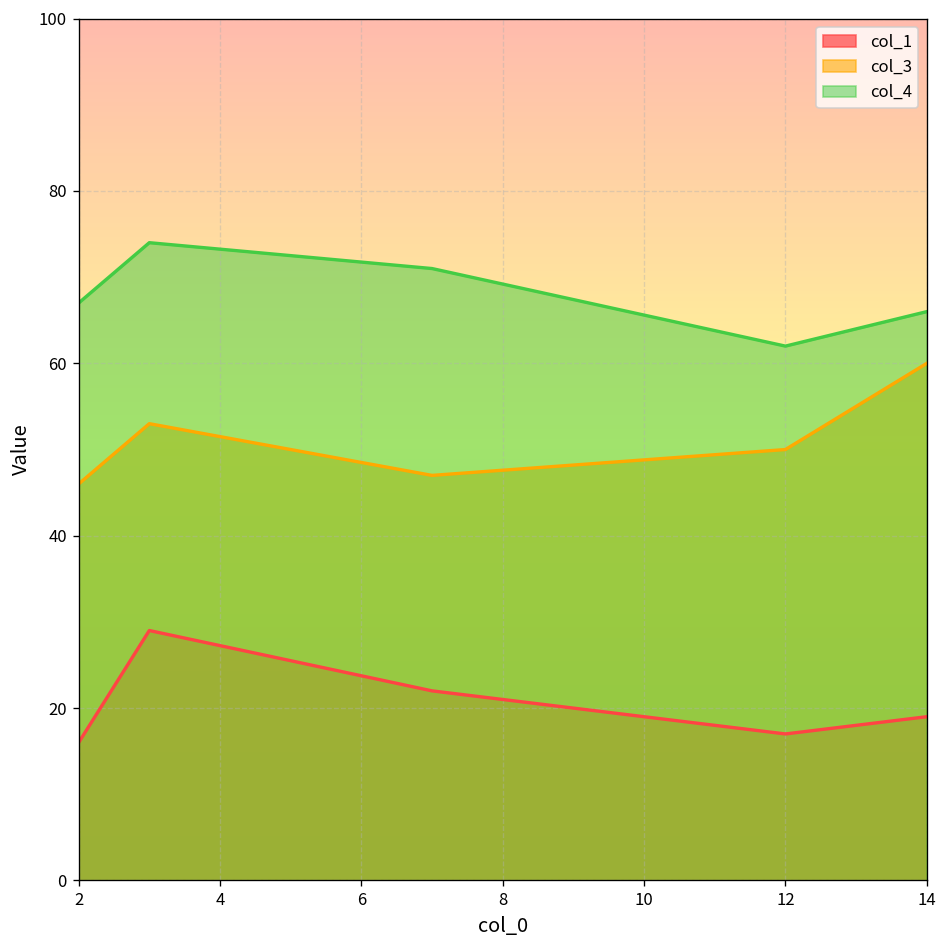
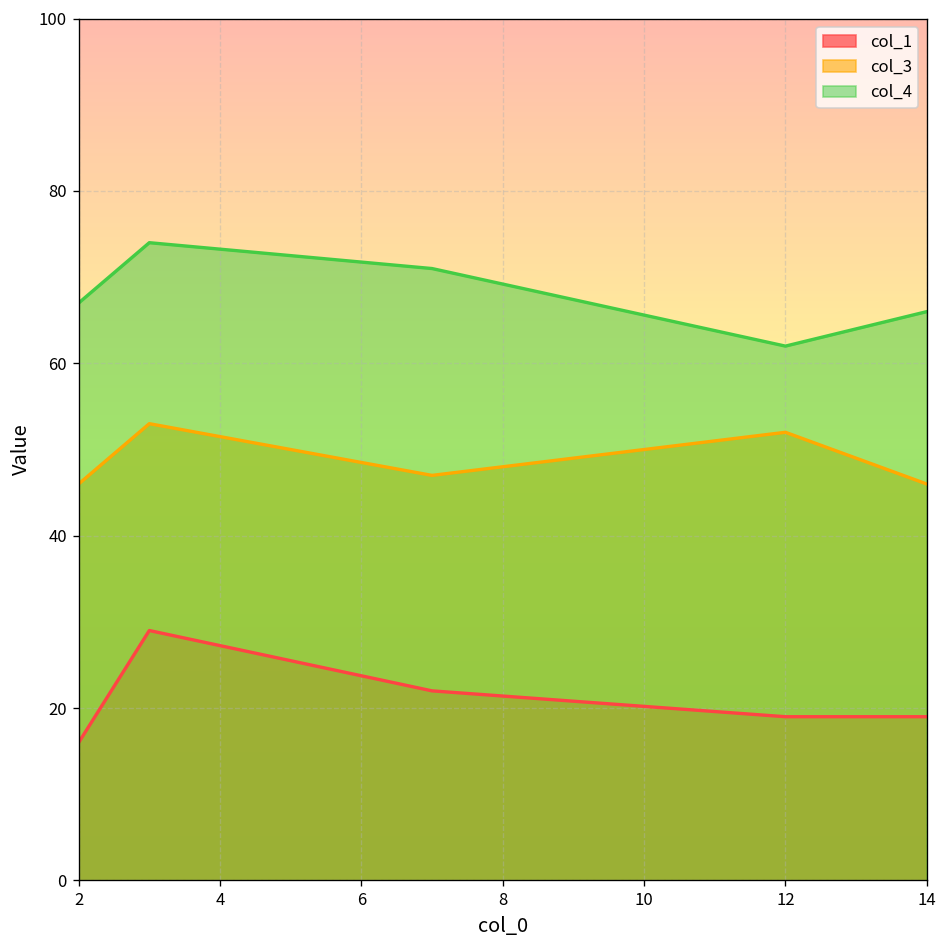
col_1, 12: 17 -> 19
col_3, 12: 50 -> 52
col_3, 14: 60 -> 46
